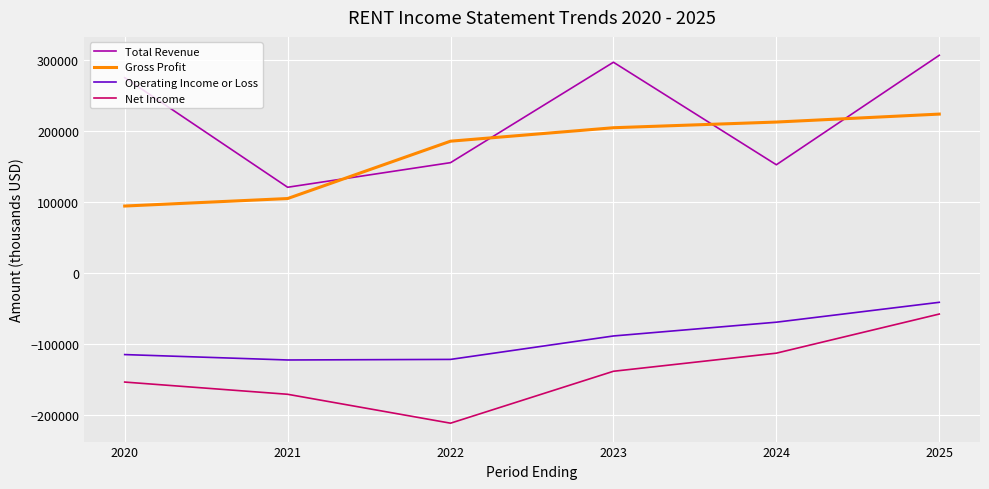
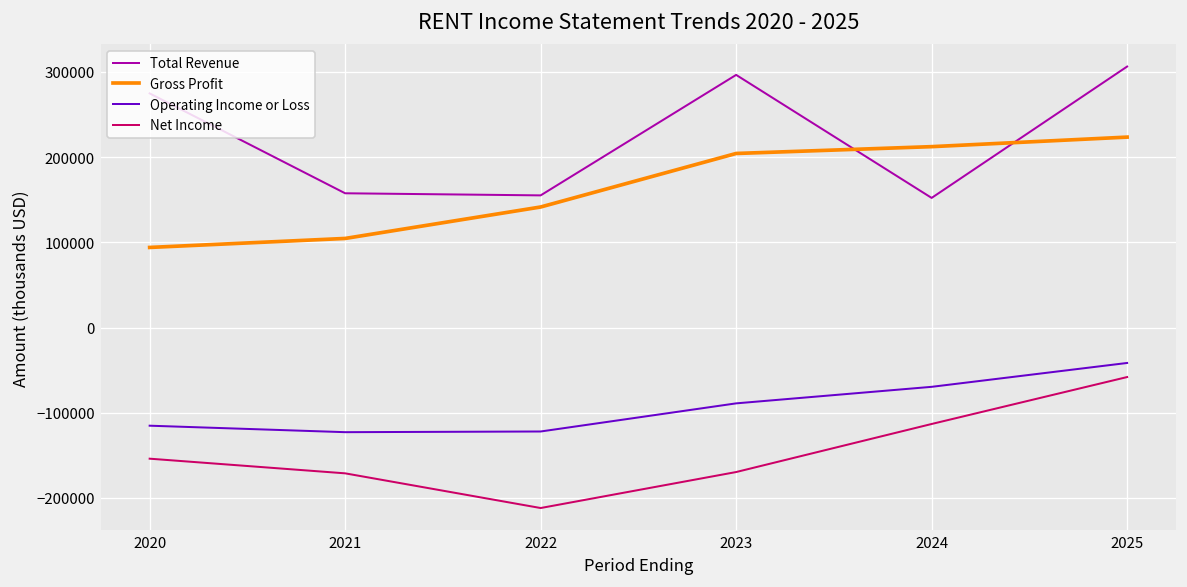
Total Revenue, 2021: 120000 -> 160000
Gross Profit, 2022: 190000 -> 140000
Net Income, 2023: -140000 -> -170000
